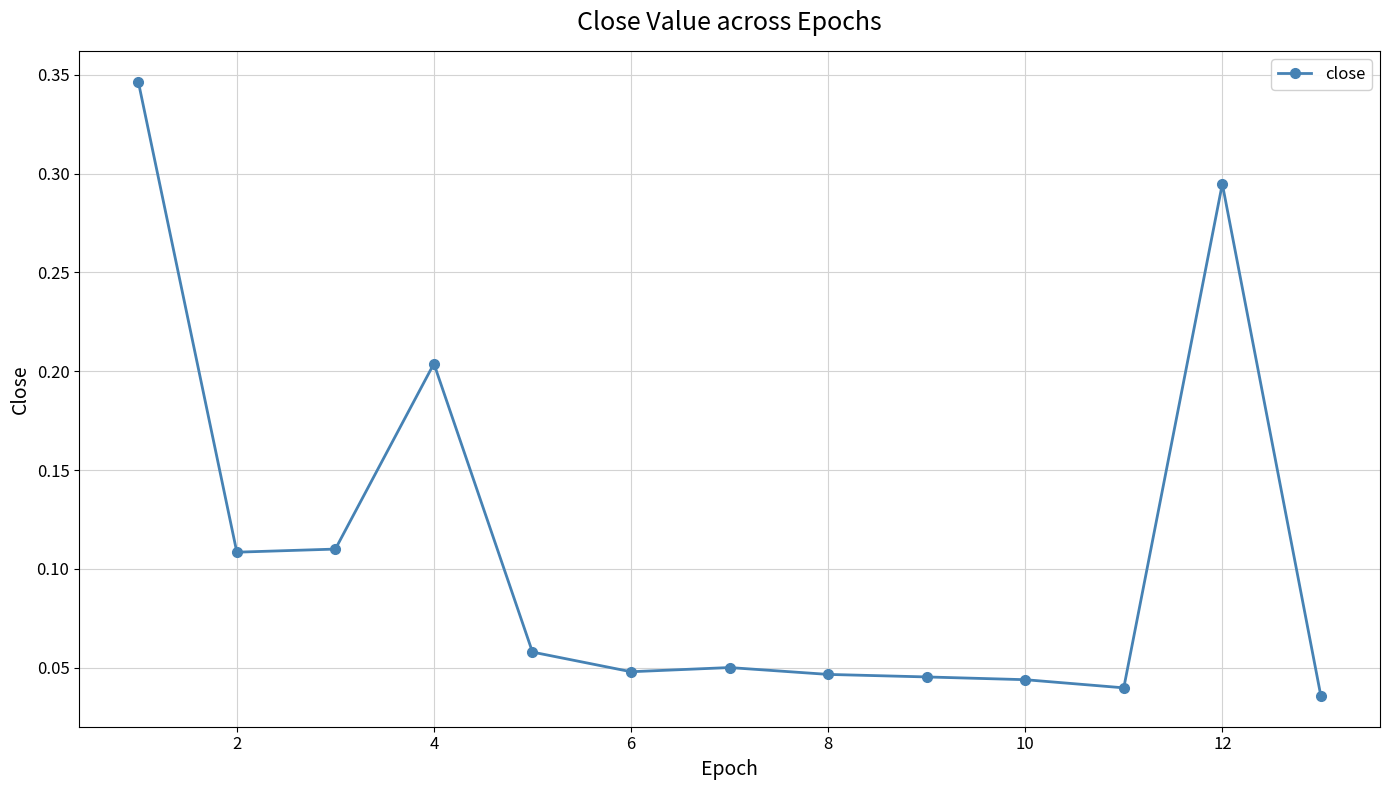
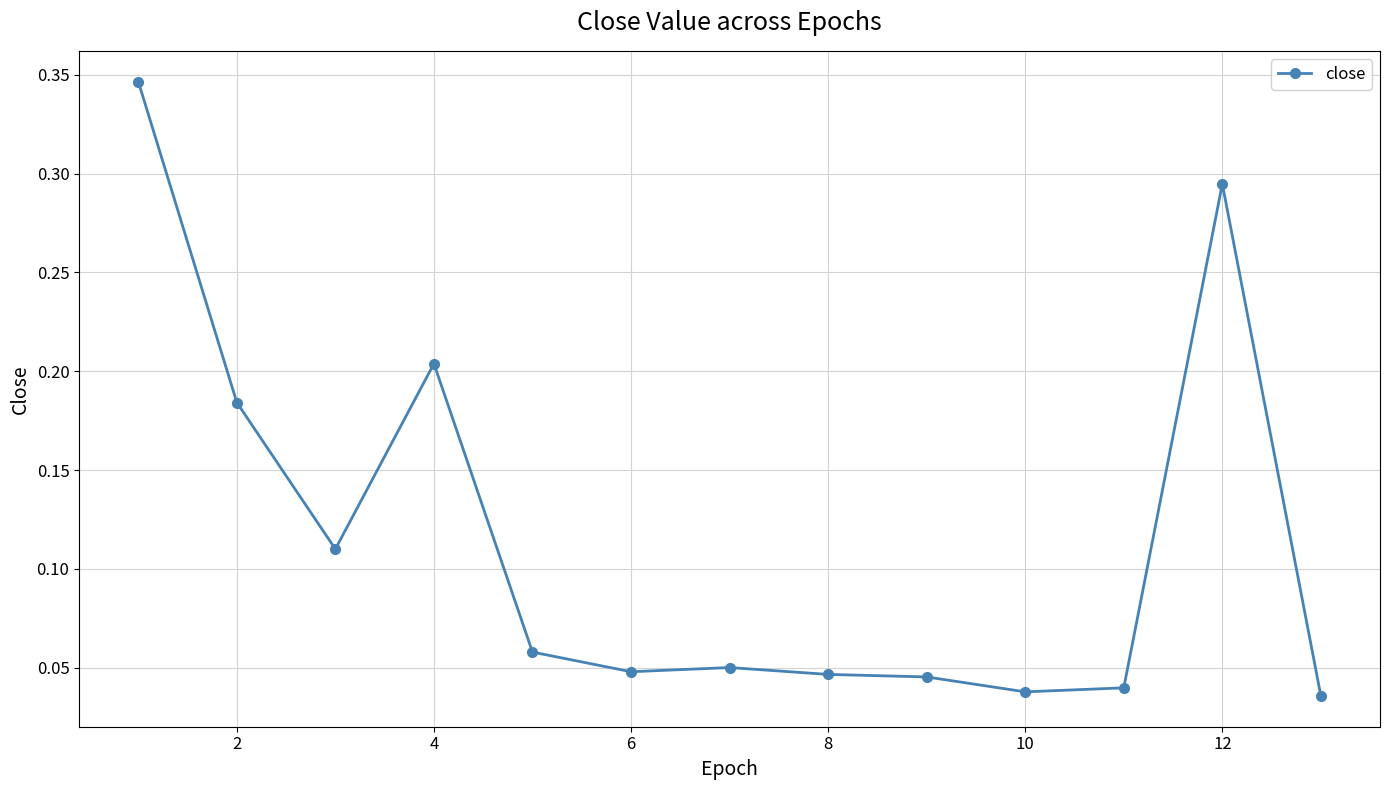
2: 0.108 -> 0.184
10: 0.044 -> 0.038
